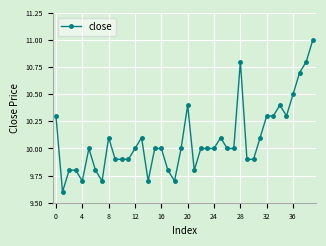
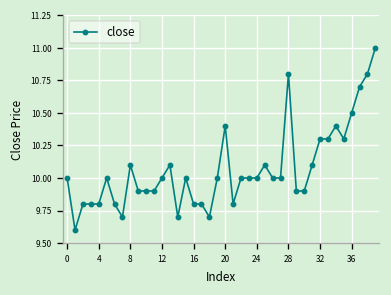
0: 10.3 -> 10.0
4: 9.7 -> 9.8
16: 10.0 -> 9.8
